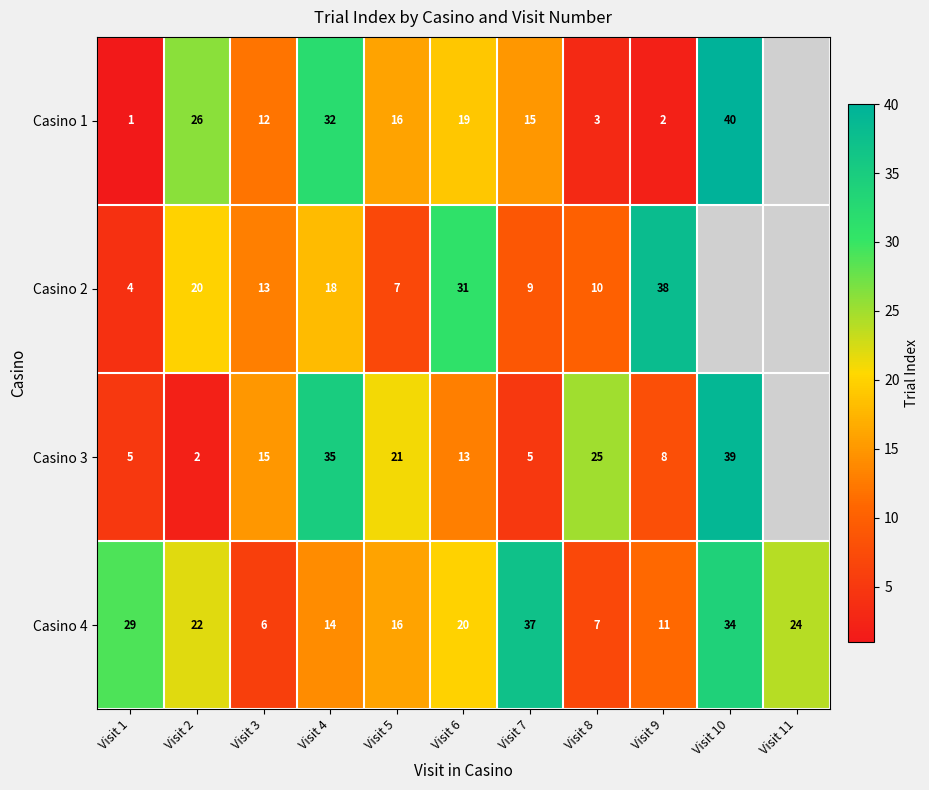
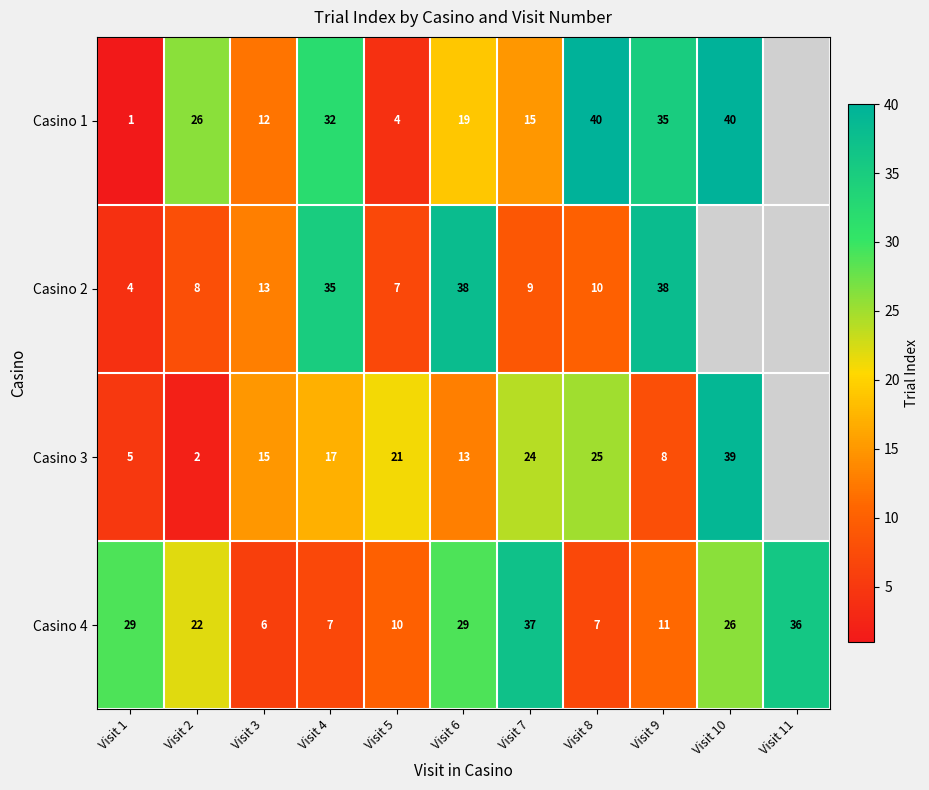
Casino 1, Visit 5: 16 -> 4
Casino 1, Visit 8: 3 -> 40
Casino 1, Visit 9: 2 -> 35
Casino 2, Visit 2: 20 -> 8
Casino 2, Visit 4: 18 -> 35
Casino 2, Visit 6: 31 -> 38
Casino 3, Visit 4: 35 -> 17
Casino 3, Visit 7: 5 -> 24
Casino 4, Visit 4: 14 -> 7
Casino 4, Visit 5: 16 -> 10
Casino 4, Visit 6: 20 -> 29
Casino 4, Visit 10: 34 -> 26
Casino 4, Visit 11: 24 -> 36
